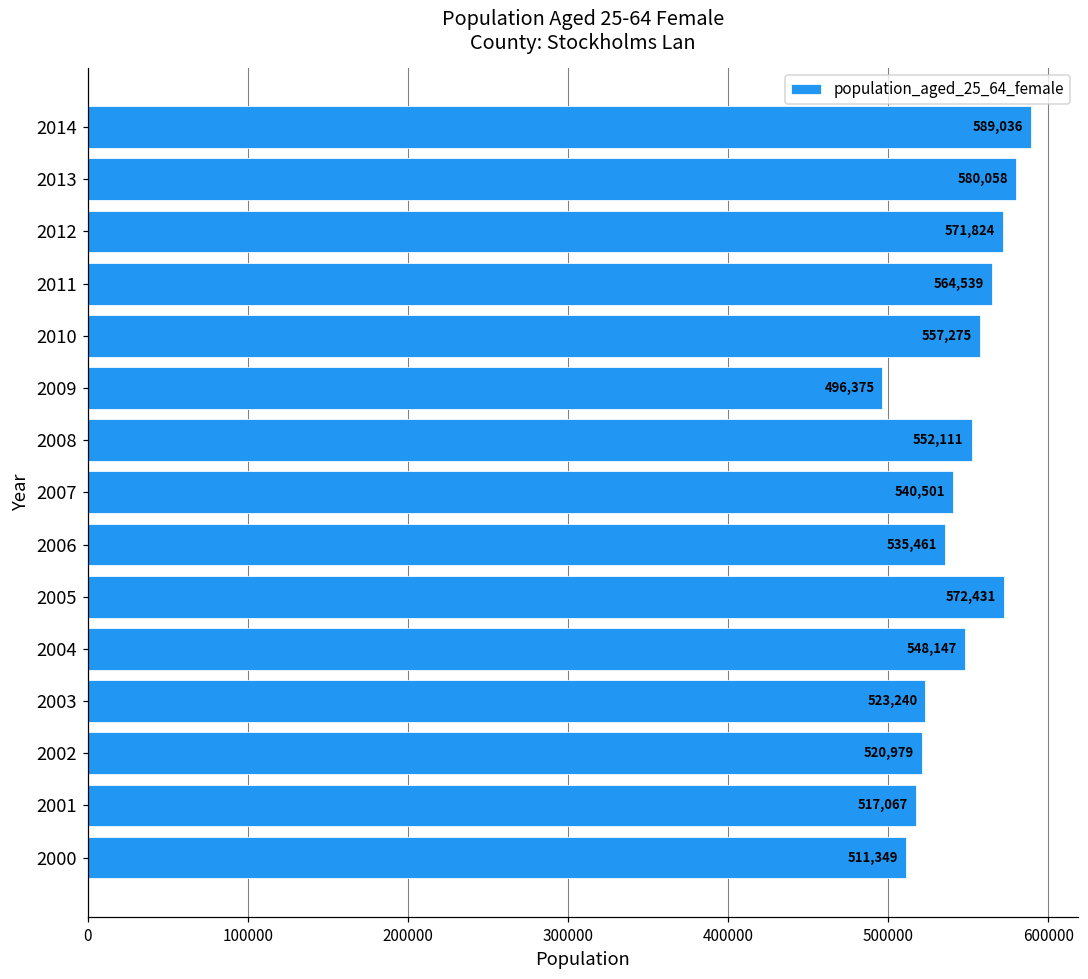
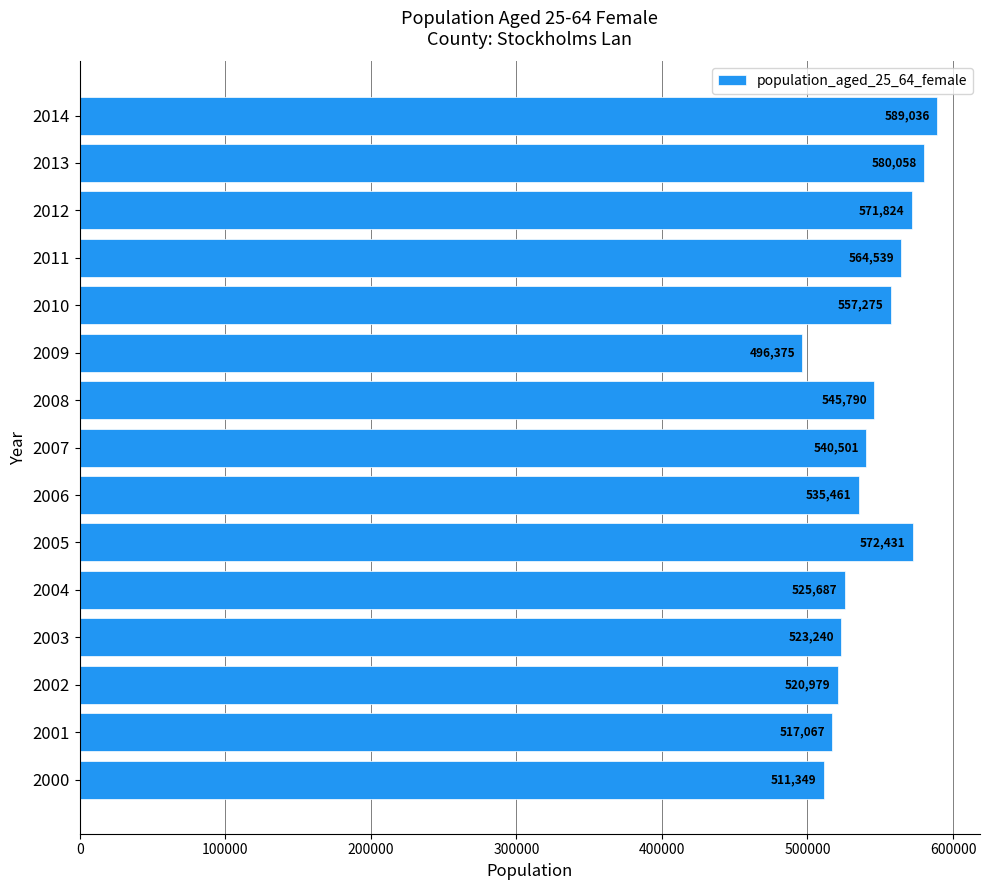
2008: 552,111 -> 545,790
2004: 548,147 -> 525,687
